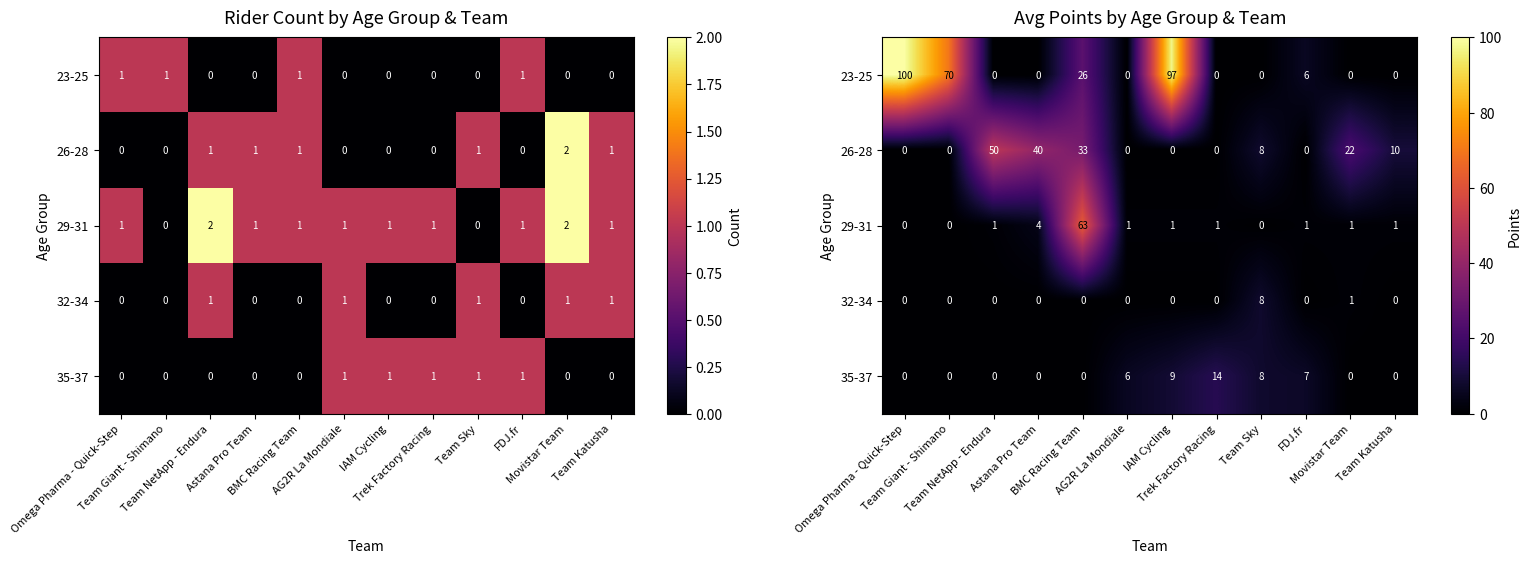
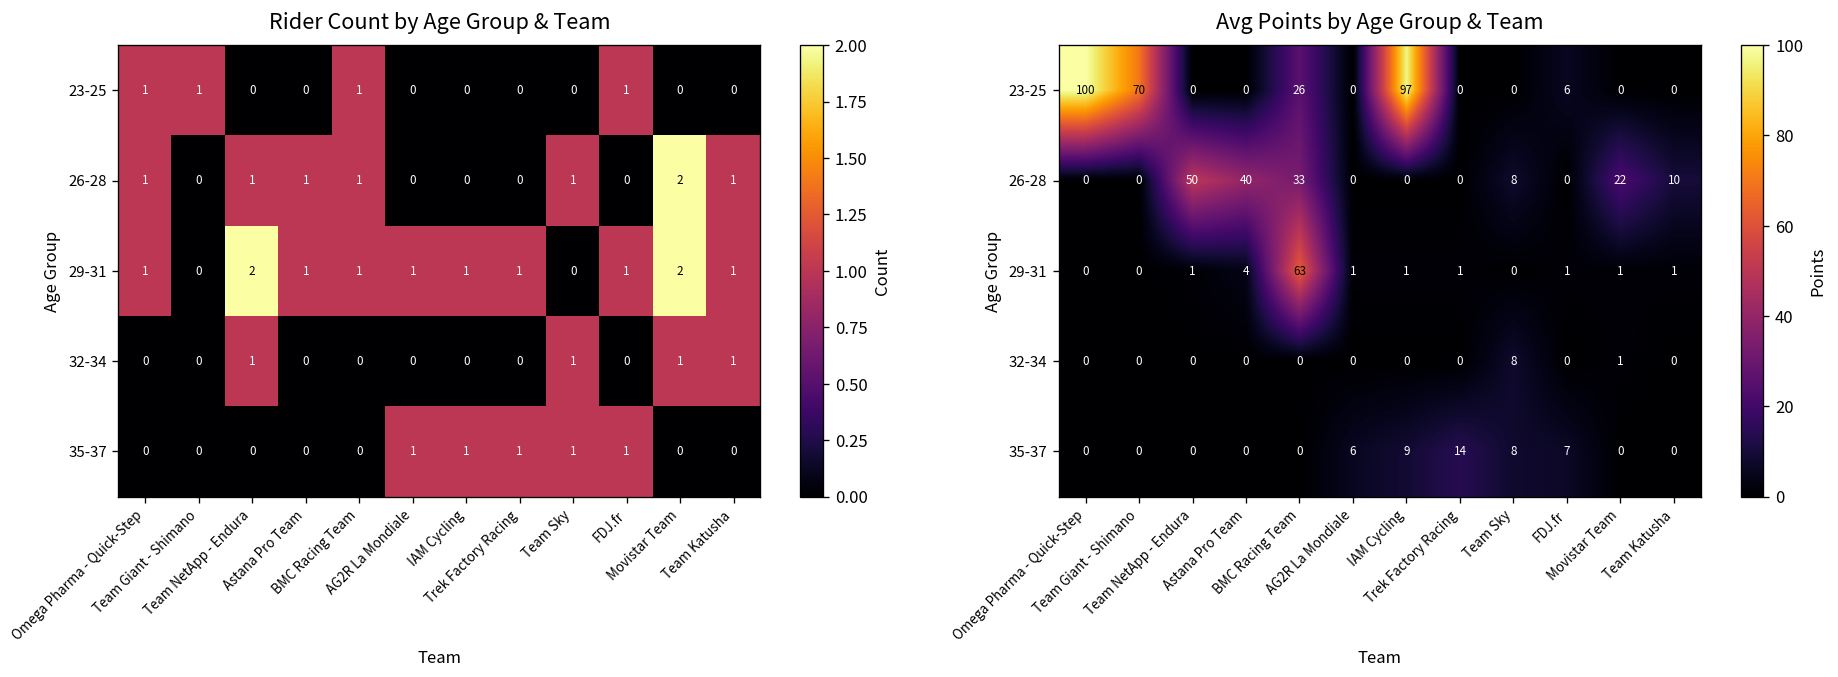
Rider Count by Age Group & Team, 26-28, Omega Pharma - Quick-Step: 0 -> 1
Rider Count by Age Group & Team, 32-34, AG2R La Mondiale: 1 -> 0
